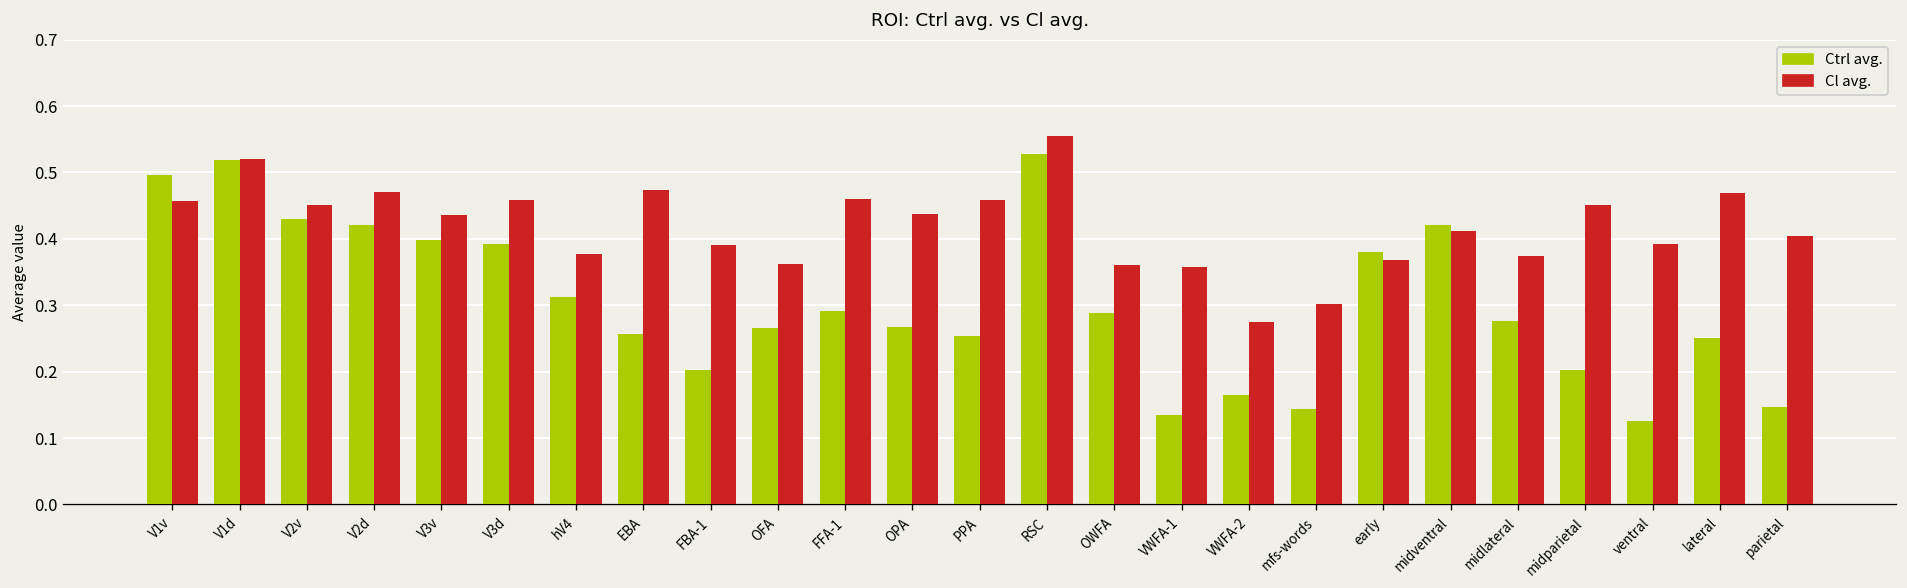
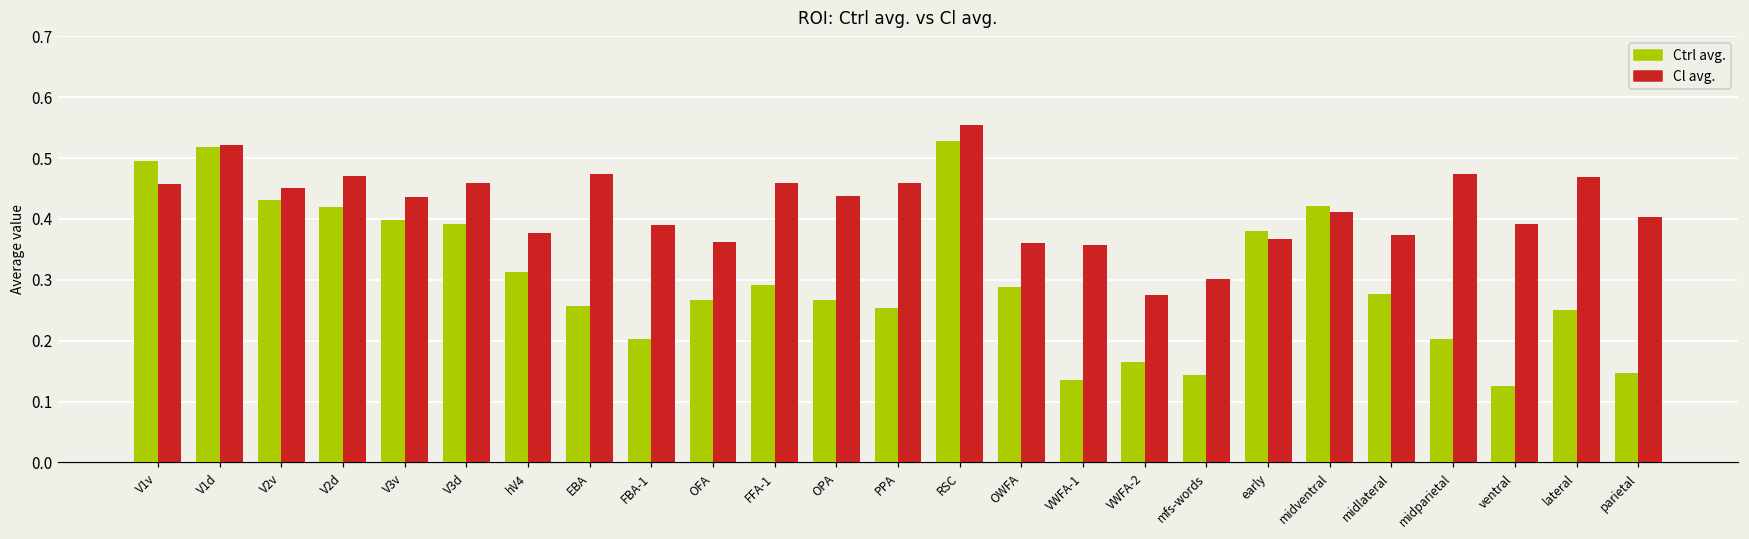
Cl avg., midparietal: 0.45 -> 0.47
